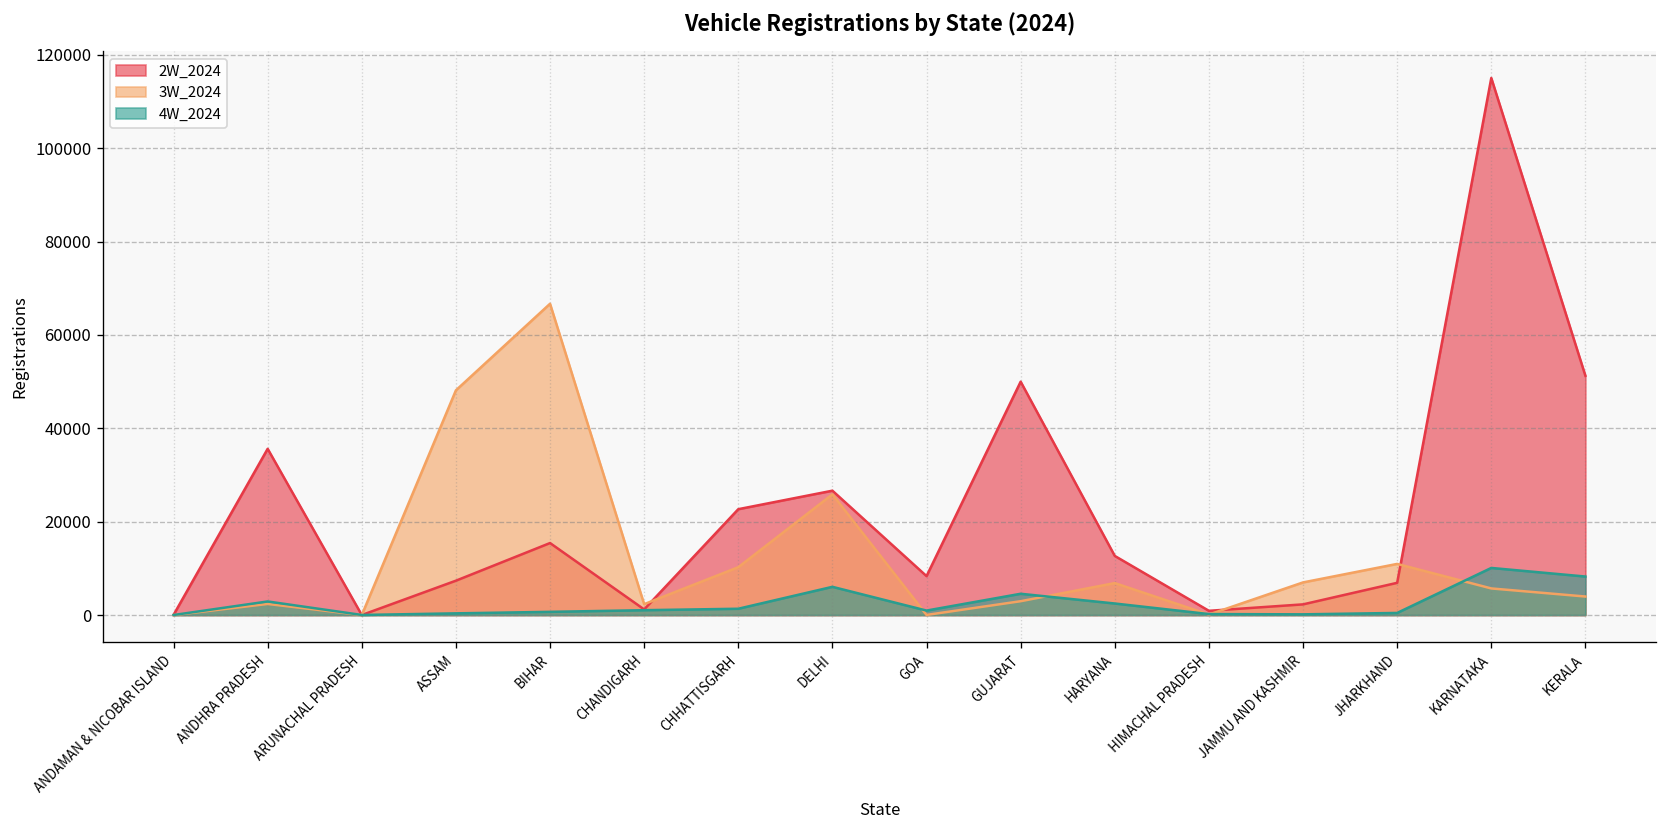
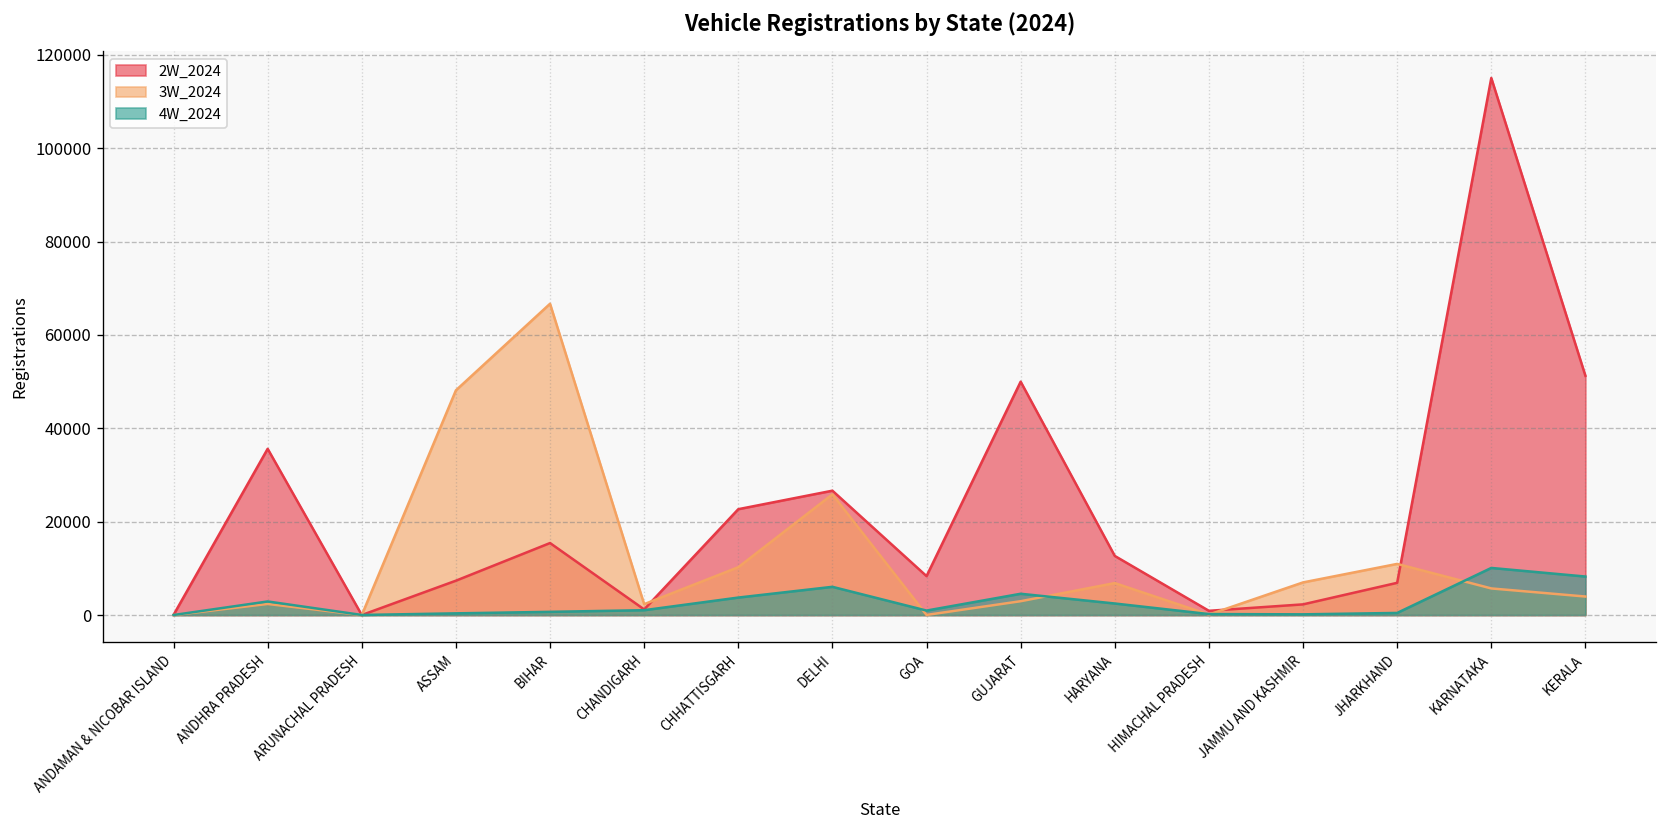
4W_2024, CHHATTISGARH: 1000 -> 4000
